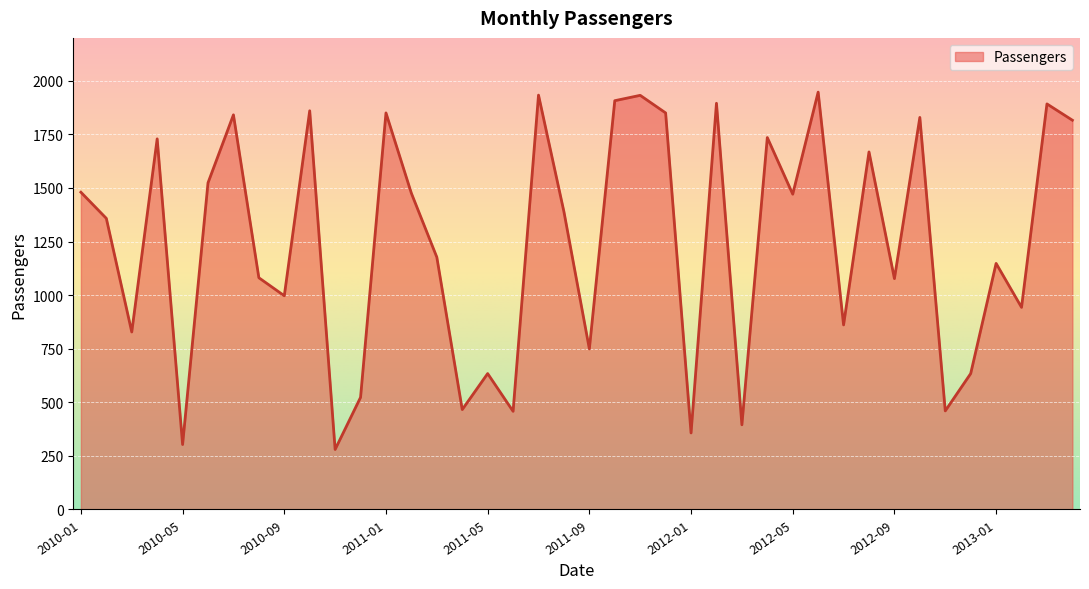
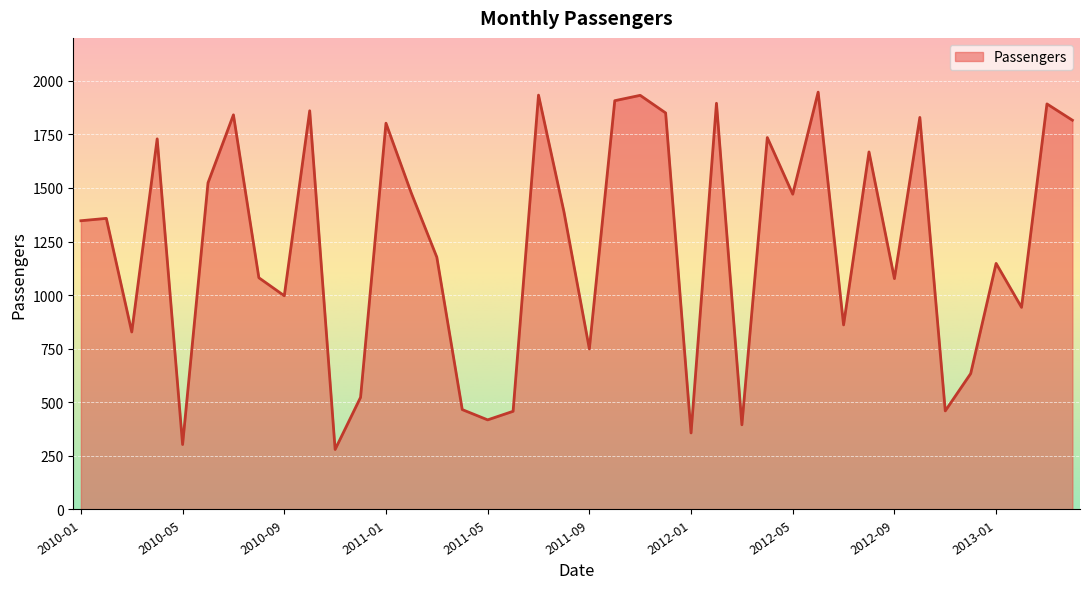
2010-01: 1480 -> 1350
2011-01: 1850 -> 1800
2011-05: 630 -> 420
